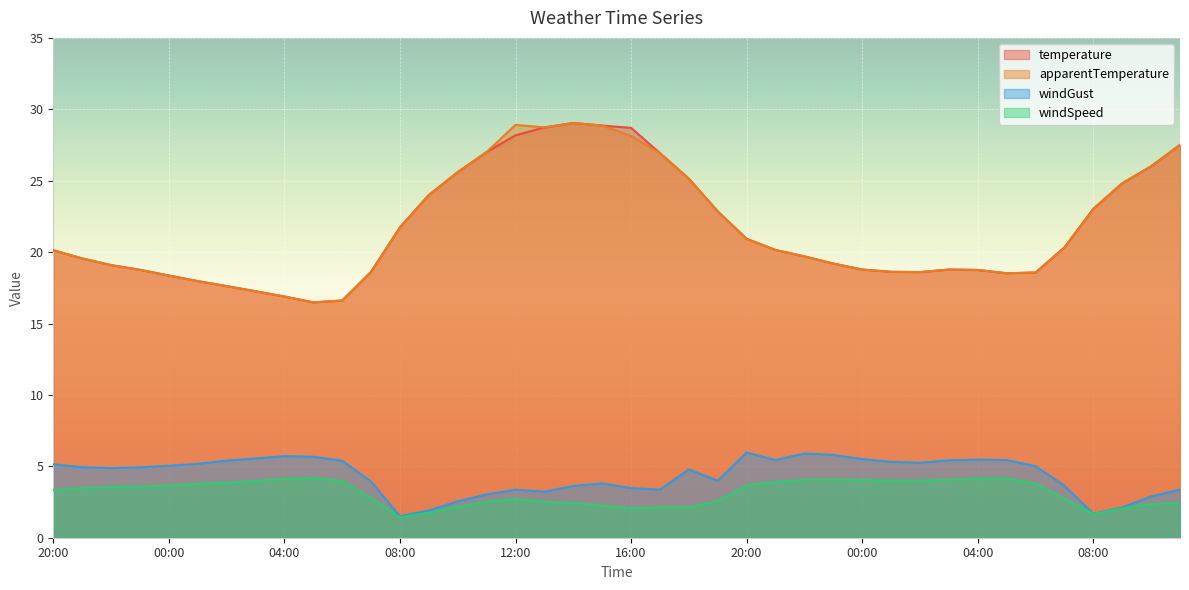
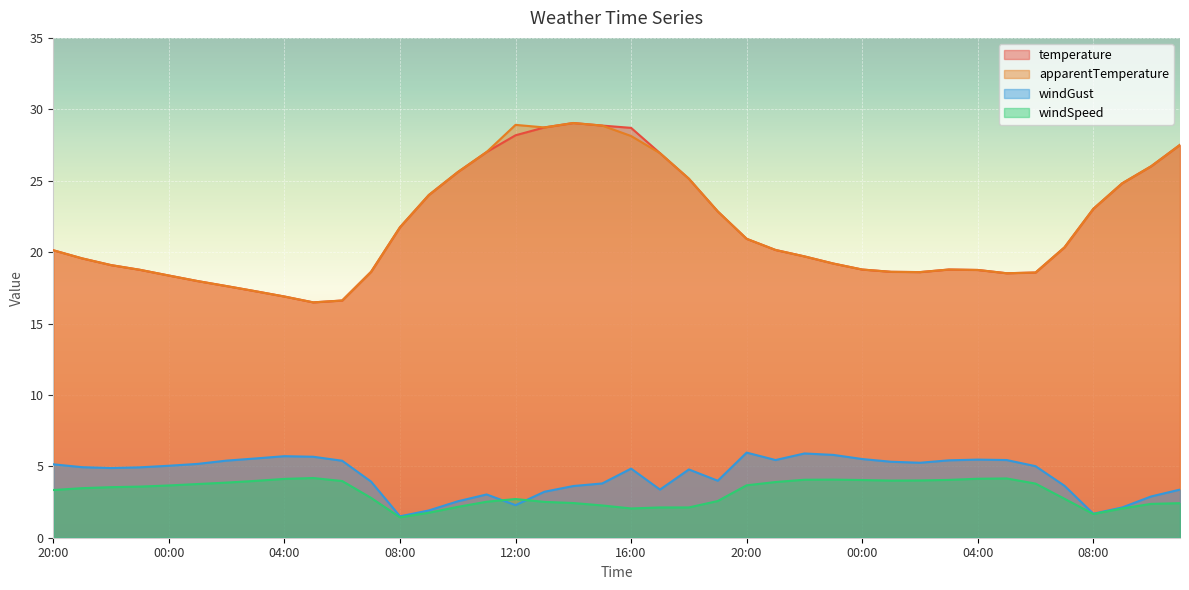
windGust, 12:00: 3.4 -> 2.3
windGust, 16:00: 3.5 -> 4.8
